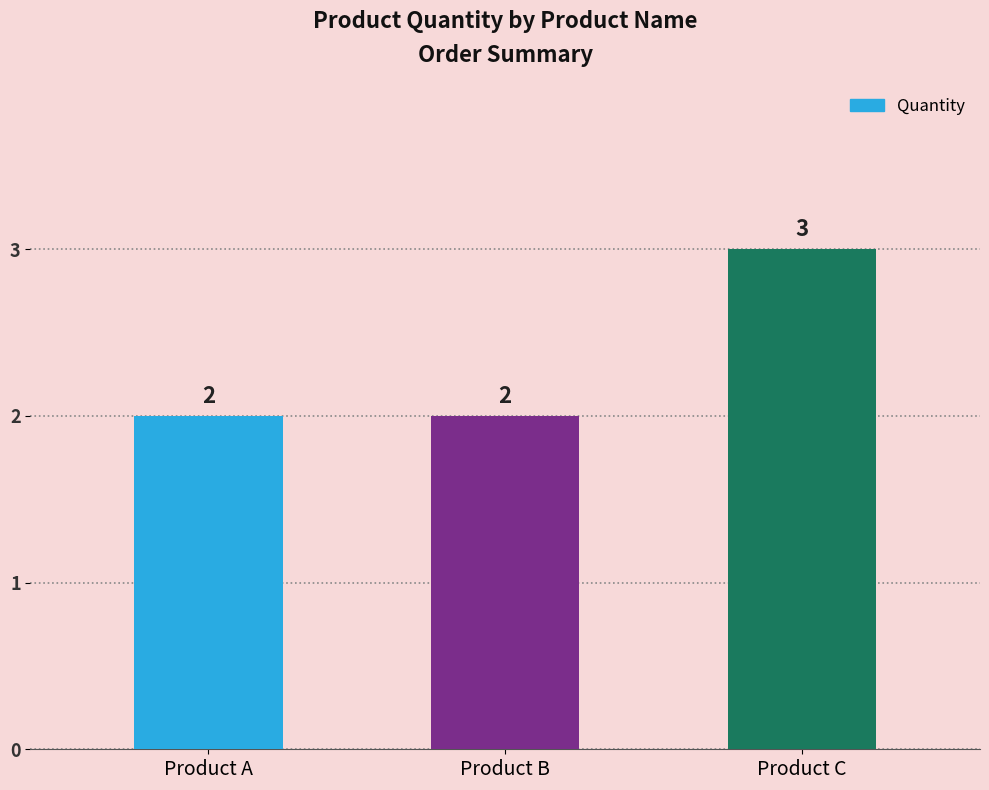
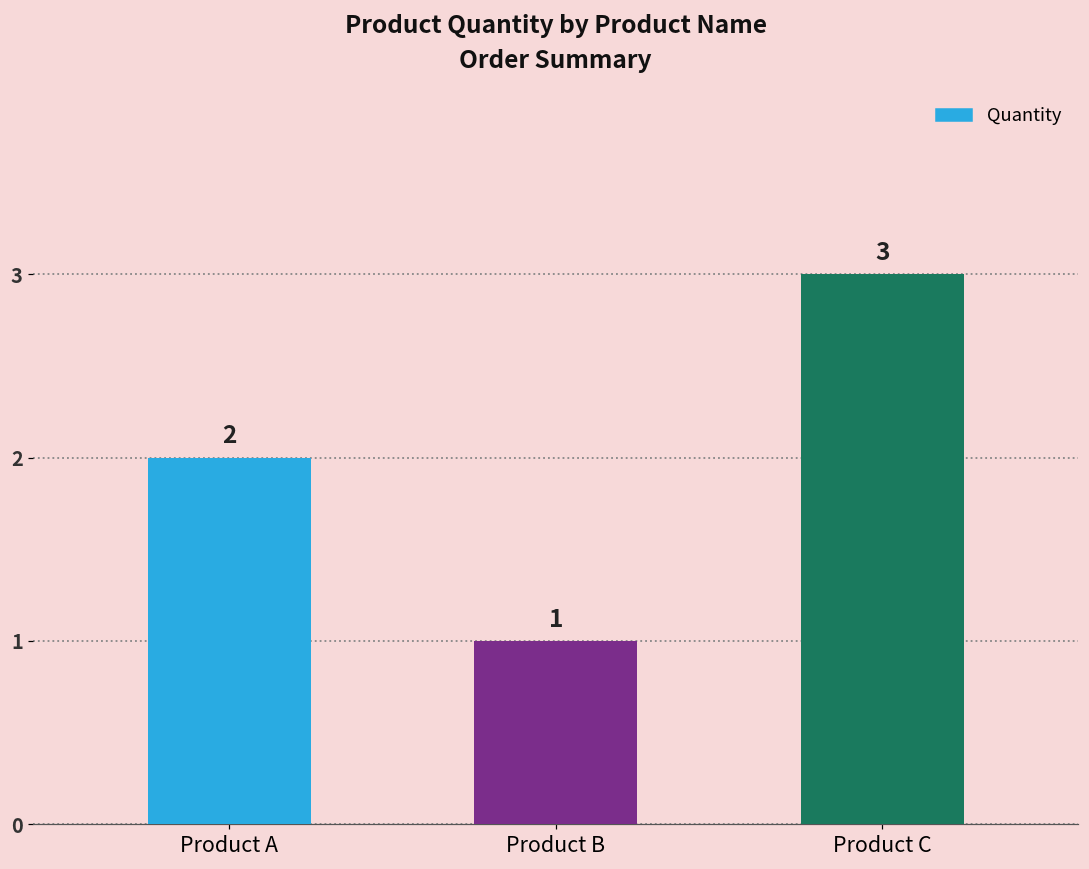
Product B: 2 -> 1
